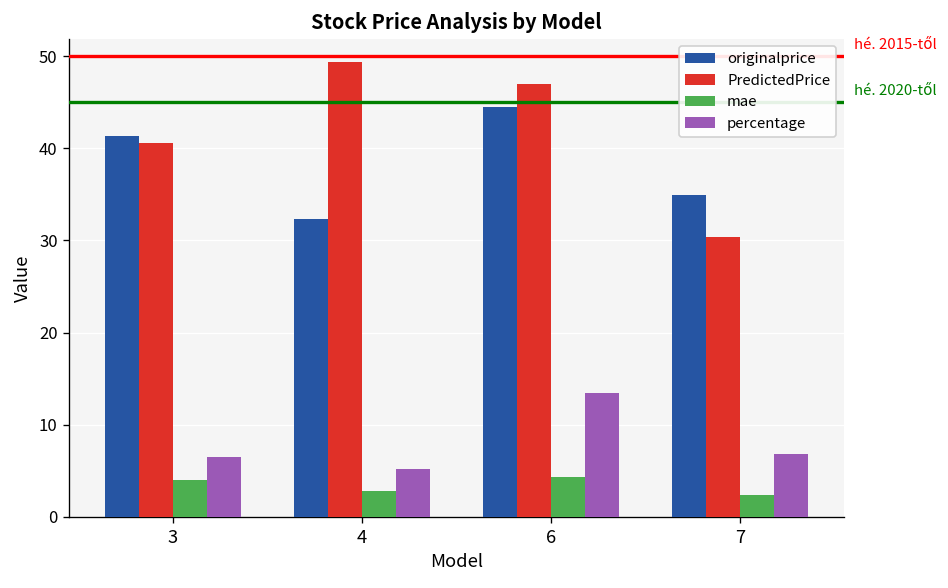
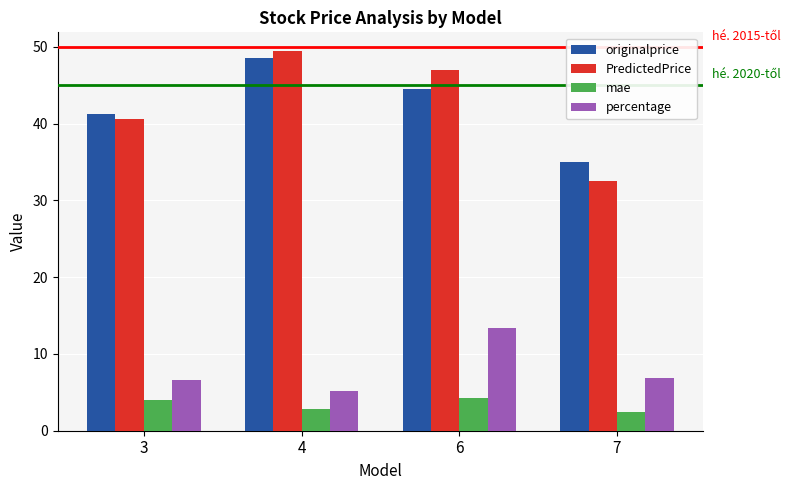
originalprice, 4: 32 -> 49
PredictedPrice, 7: 30 -> 33
